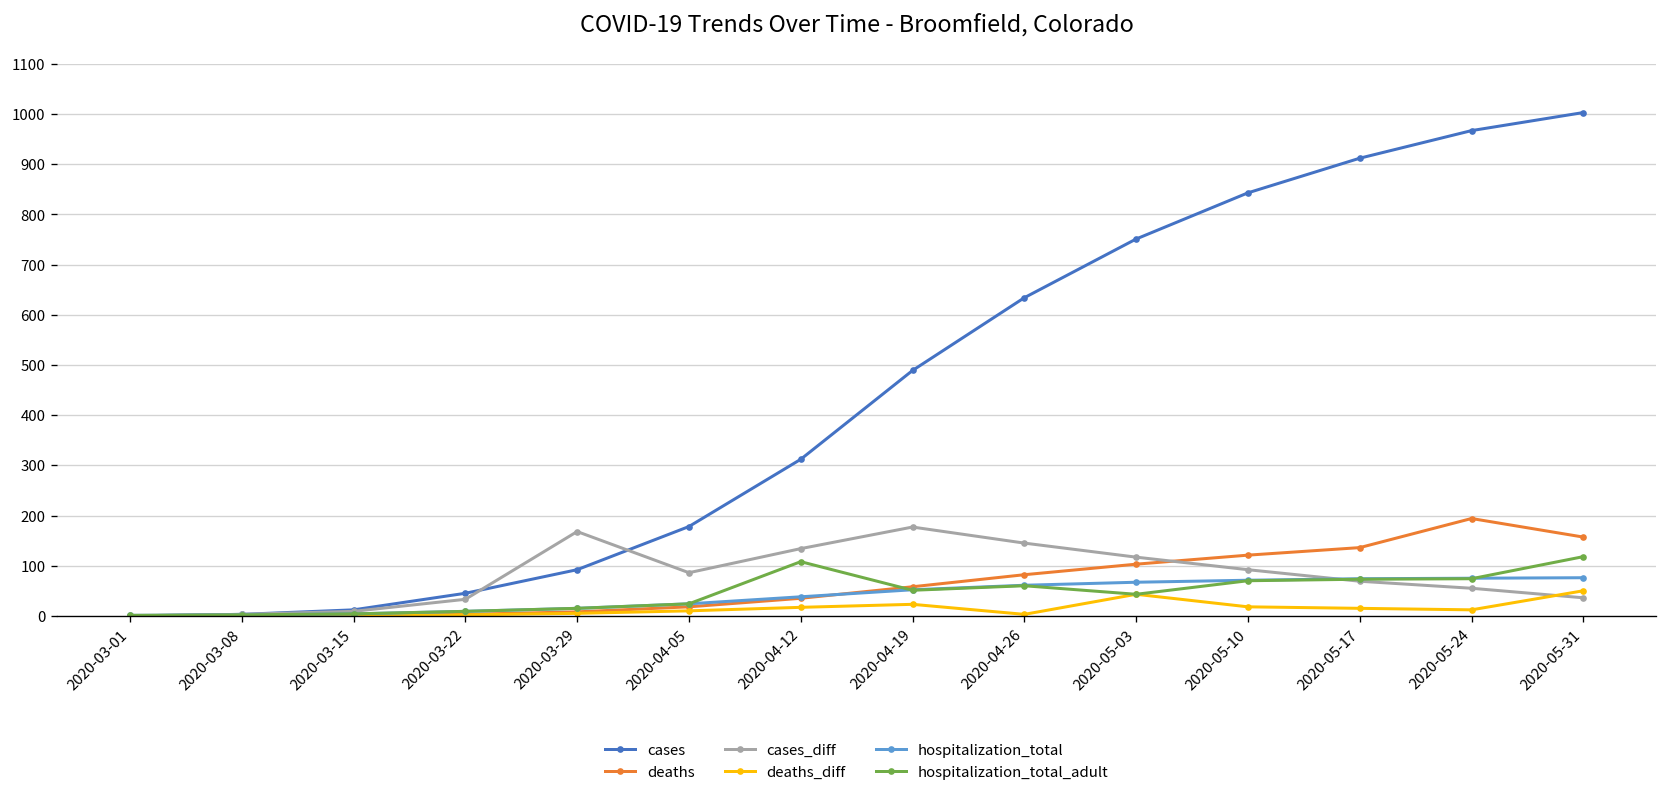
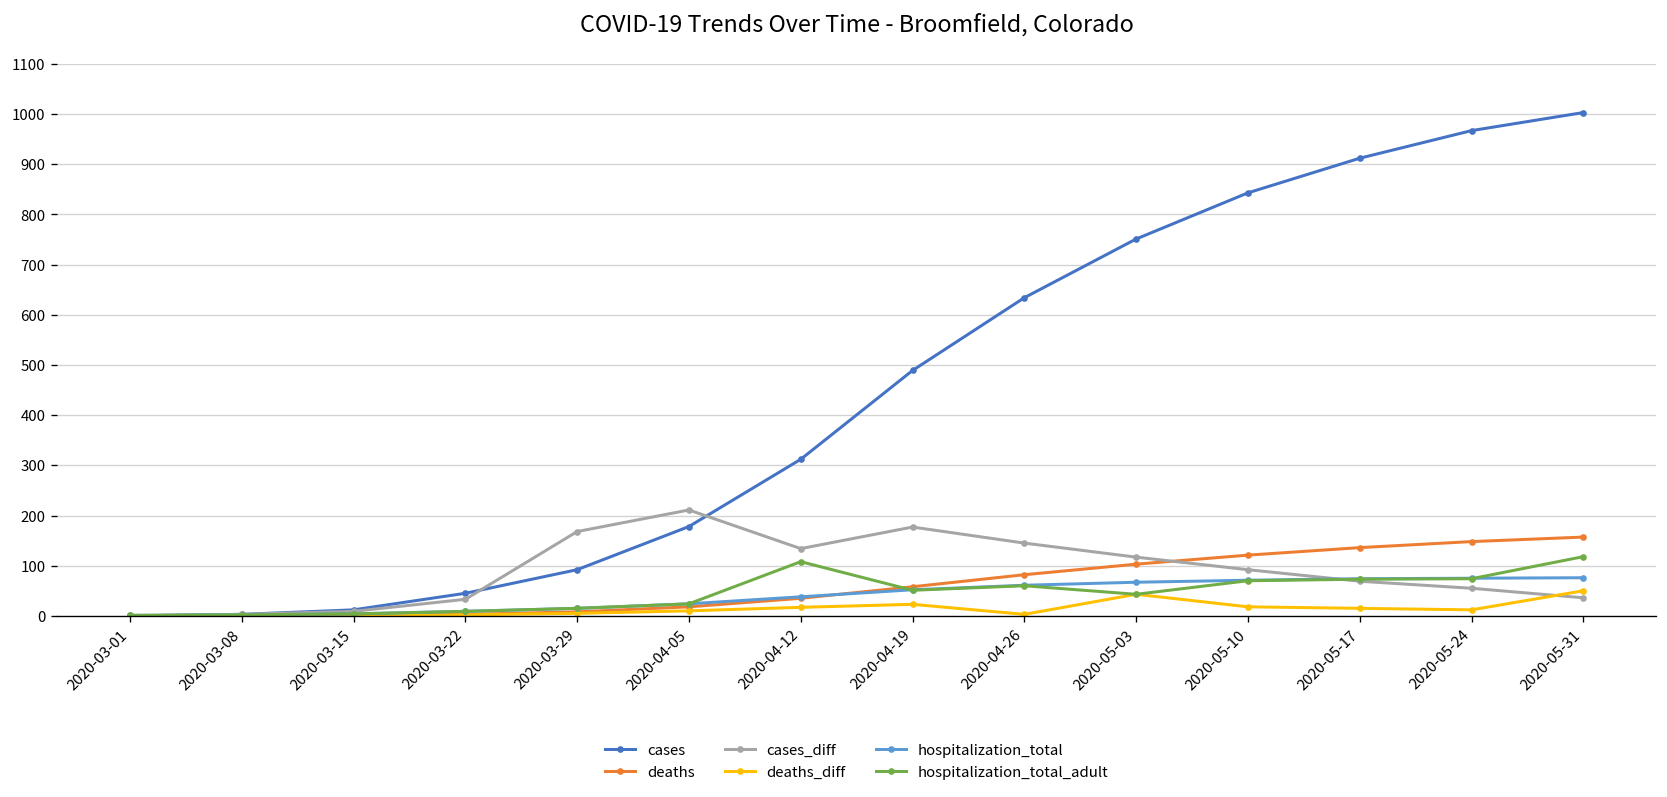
cases_diff, 2020-04-05: 90 -> 210
deaths, 2020-05-24: 190 -> 150
